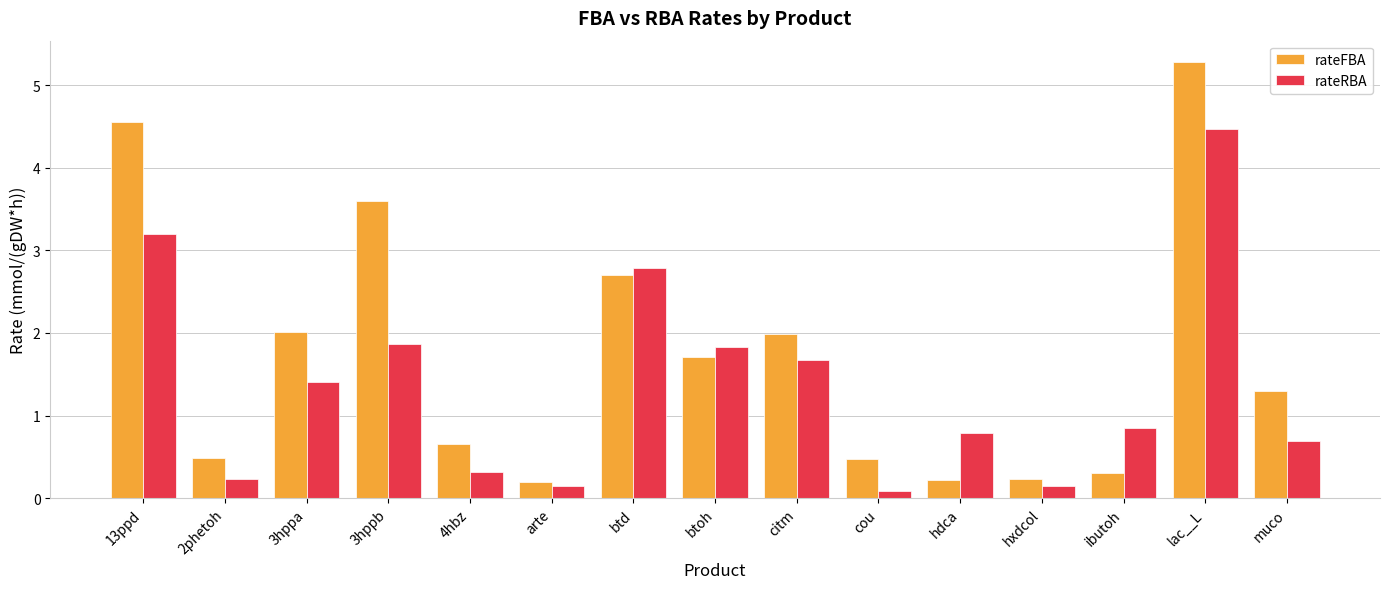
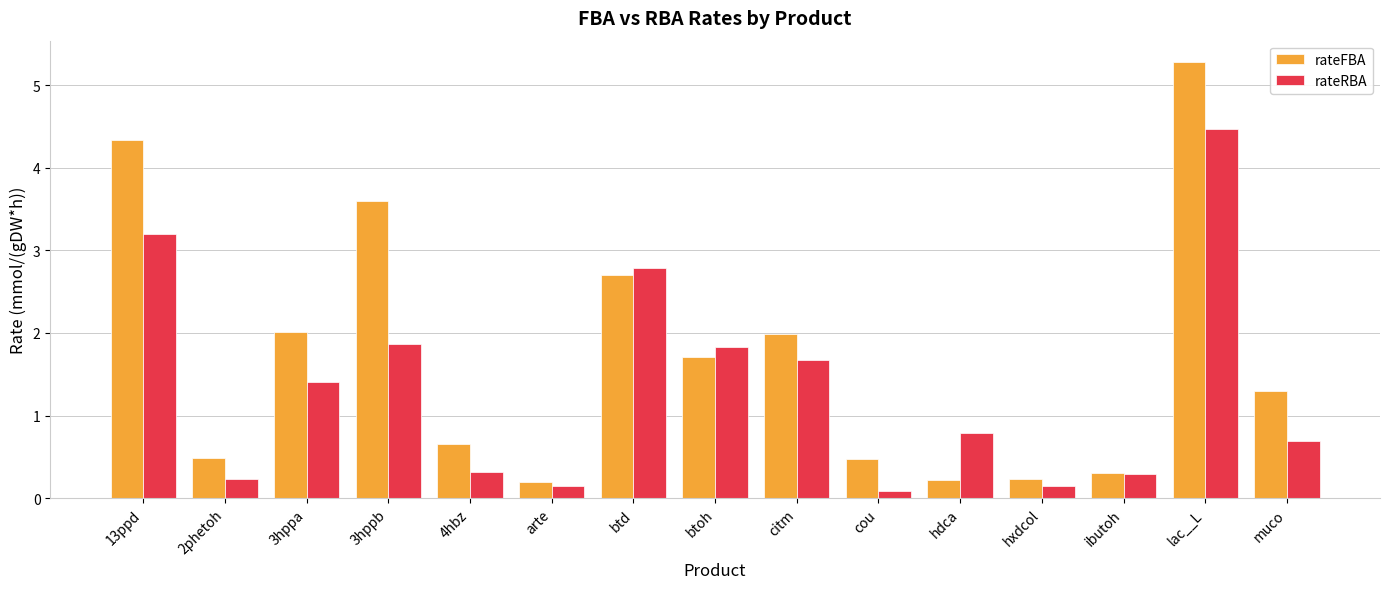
rateFBA, 13ppd: 4.6 -> 4.3
rateRBA, ibutoh: 0.9 -> 0.3
